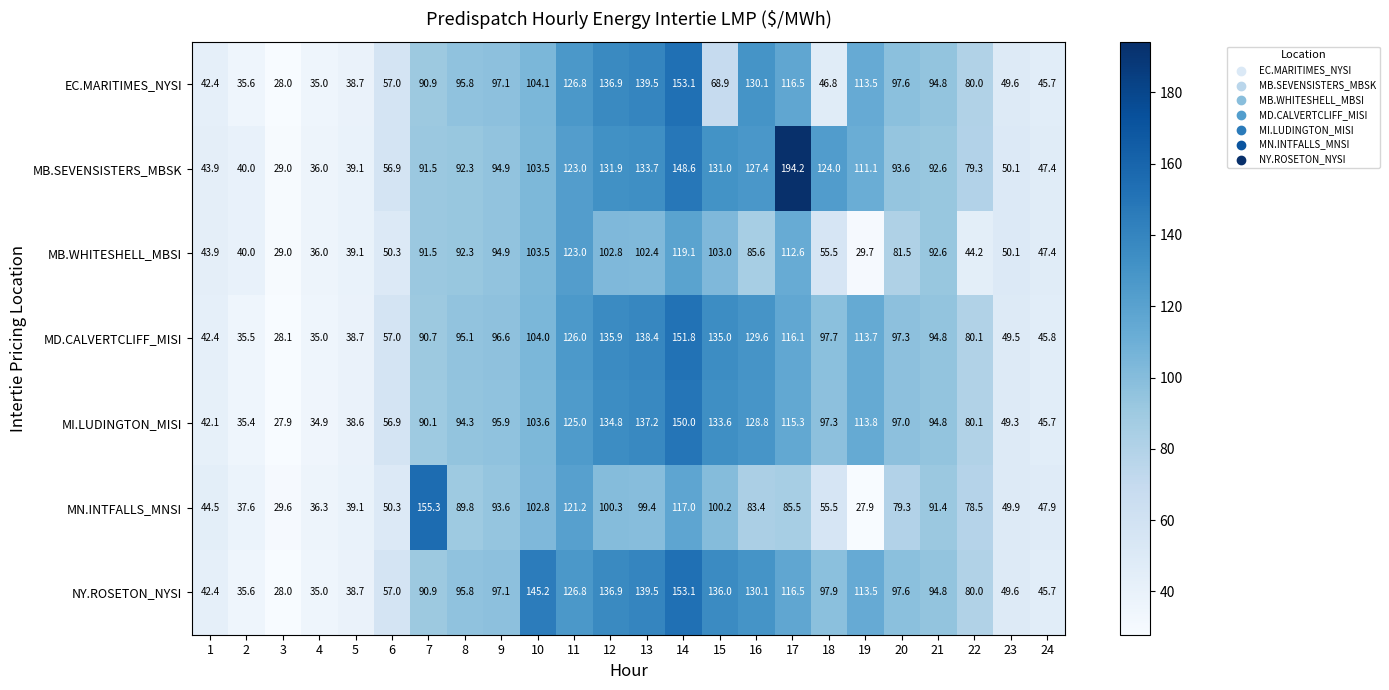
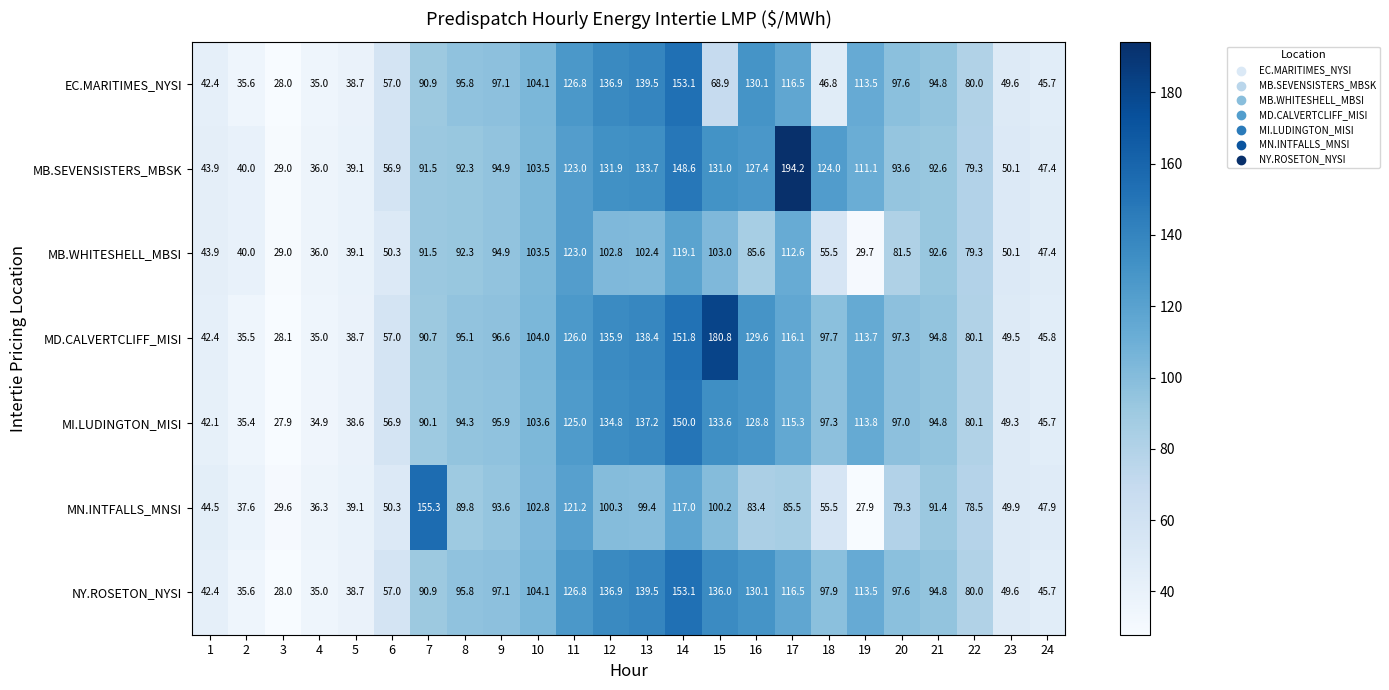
MB.WHITESHELL_MBSI, 22: 44.2 -> 79.3
MD.CALVERTCLIFF_MISI, 15: 135.0 -> 180.8
NY.ROSETON_NYSI, 10: 145.2 -> 104.1
